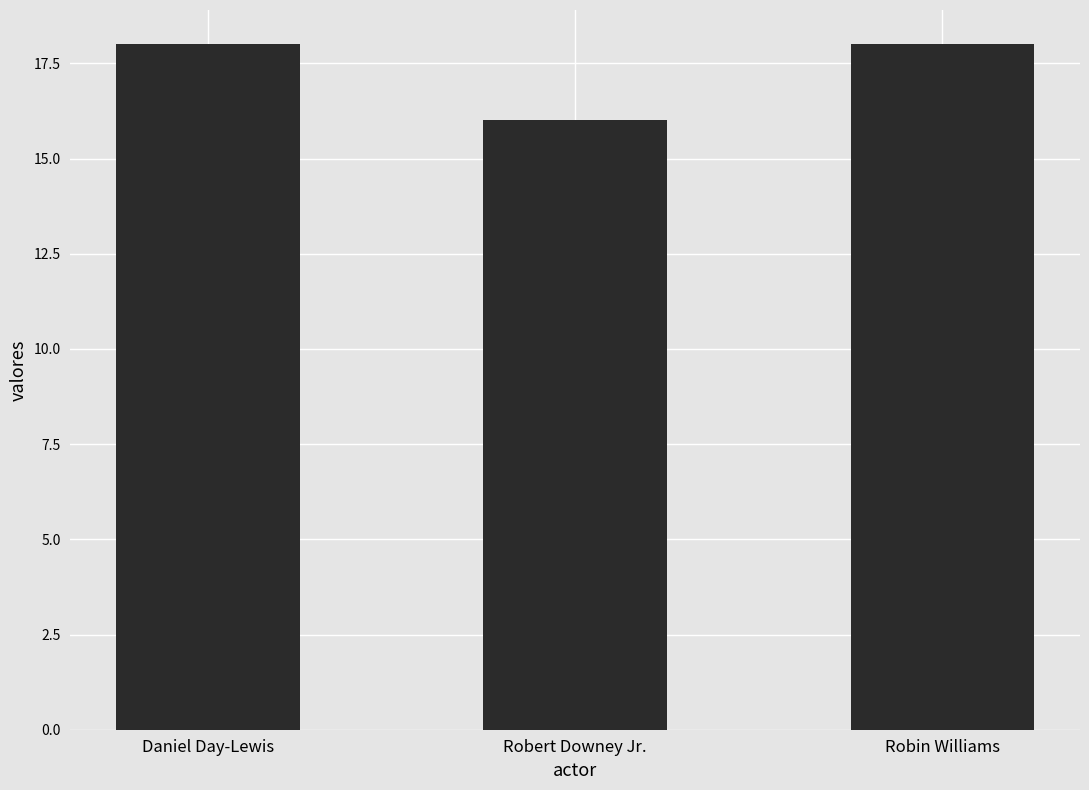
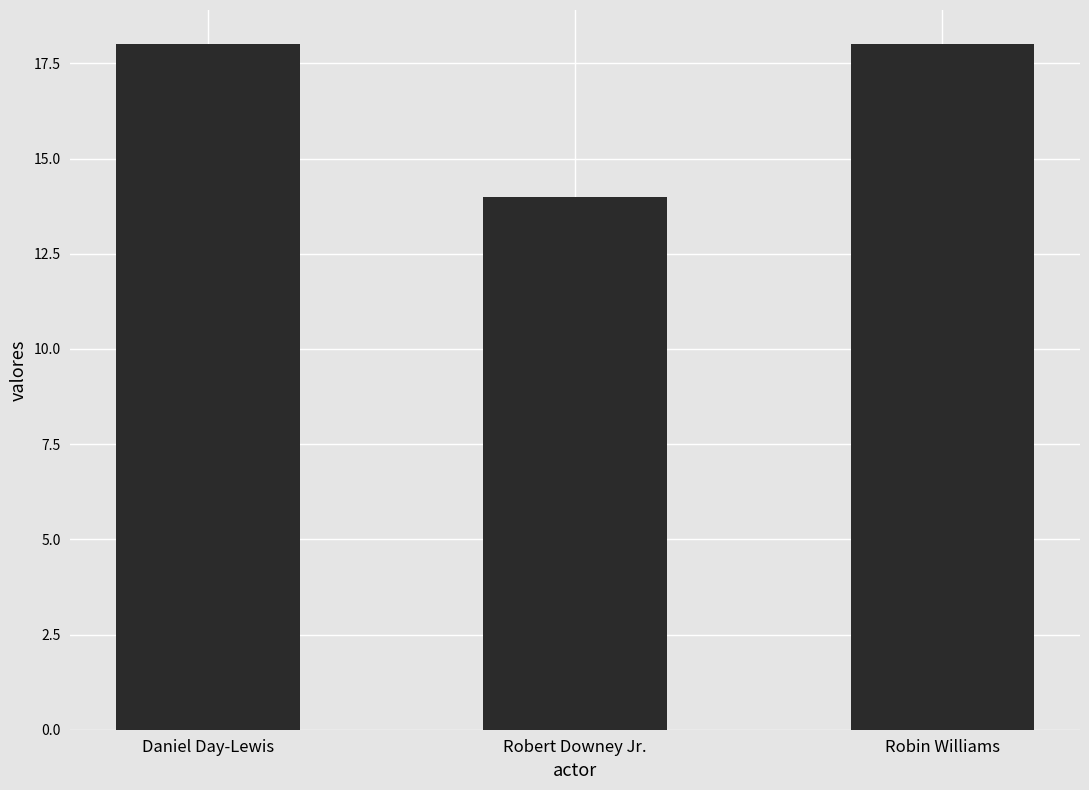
Robert Downey Jr.: 16 -> 14
